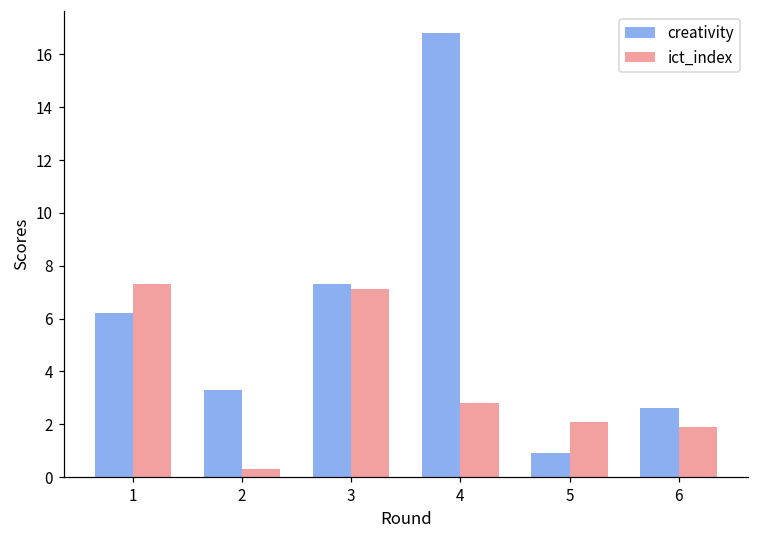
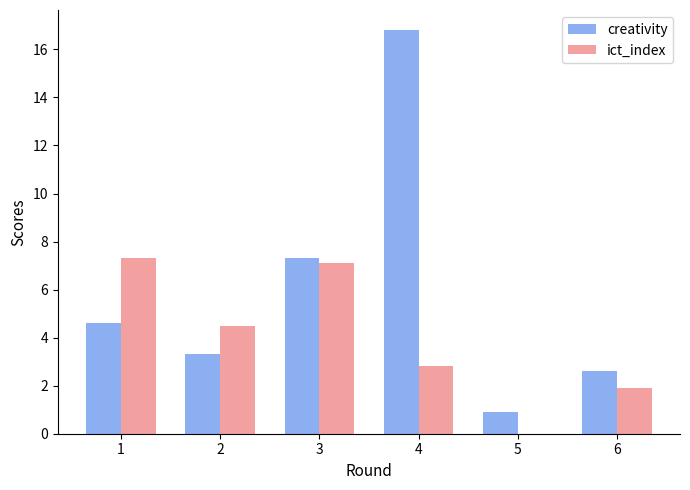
creativity, 1: 6.2 -> 4.6
ict_index, 2: 0.3 -> 4.5
ict_index, 5: 2.1 -> 0.0
